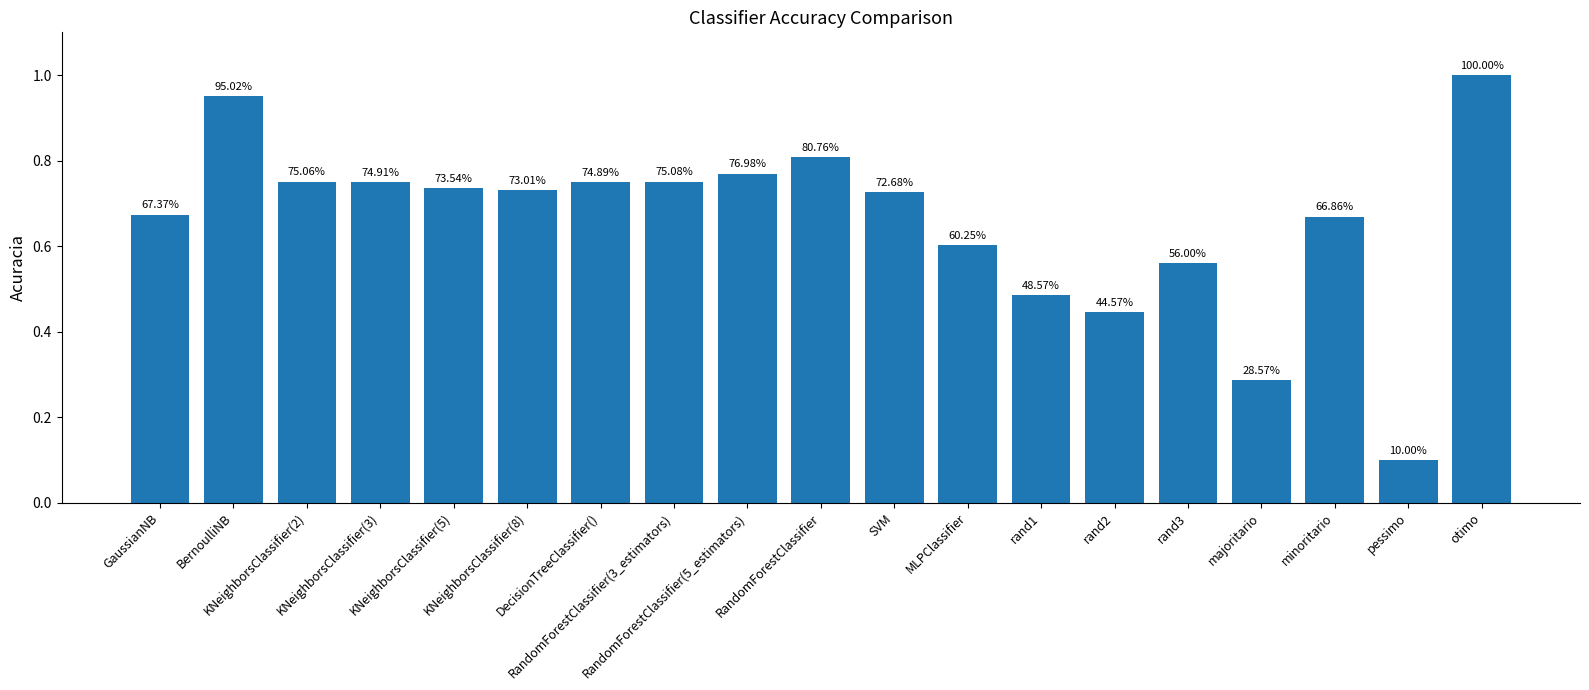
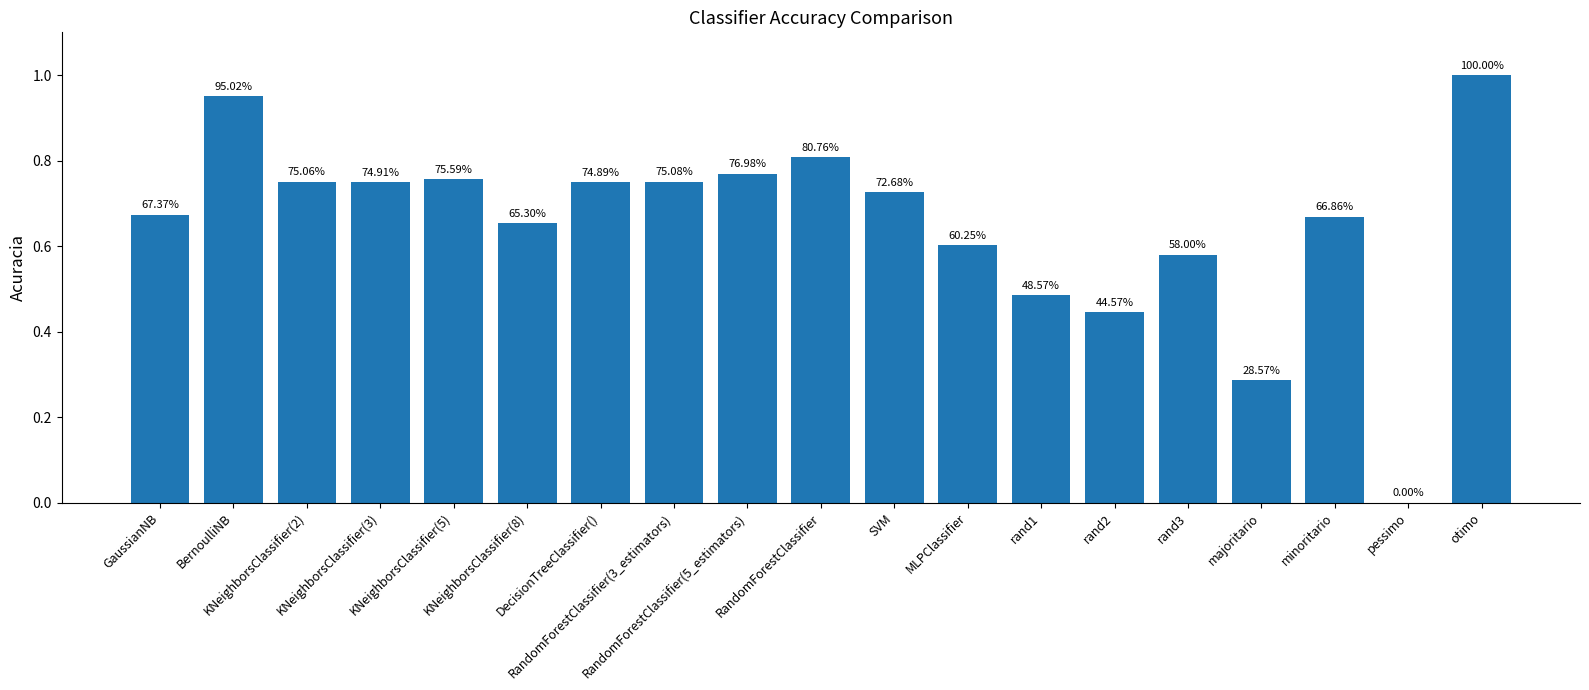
KNeighborsClassifier(5): 73.54% -> 75.59%
KNeighborsClassifier(8): 73.01% -> 65.30%
rand3: 56.00% -> 58.00%
pessimo: 10.00% -> 0.00%
